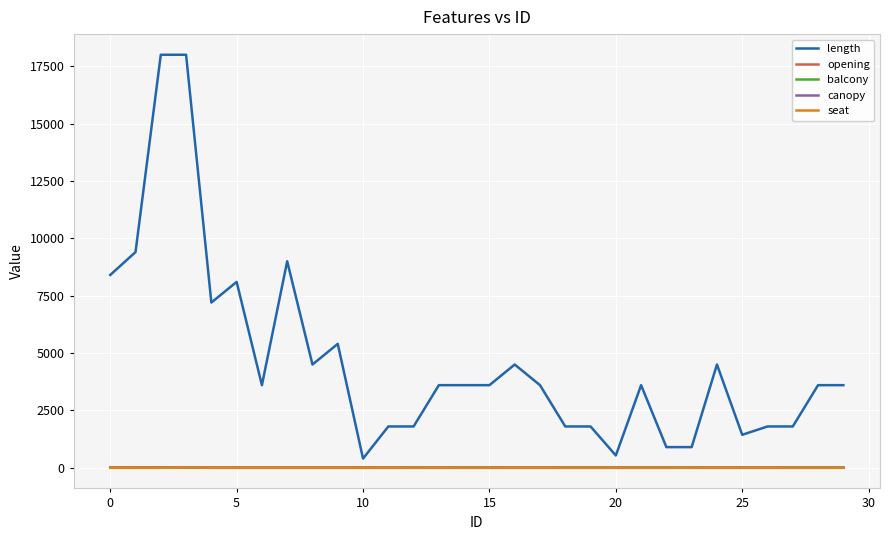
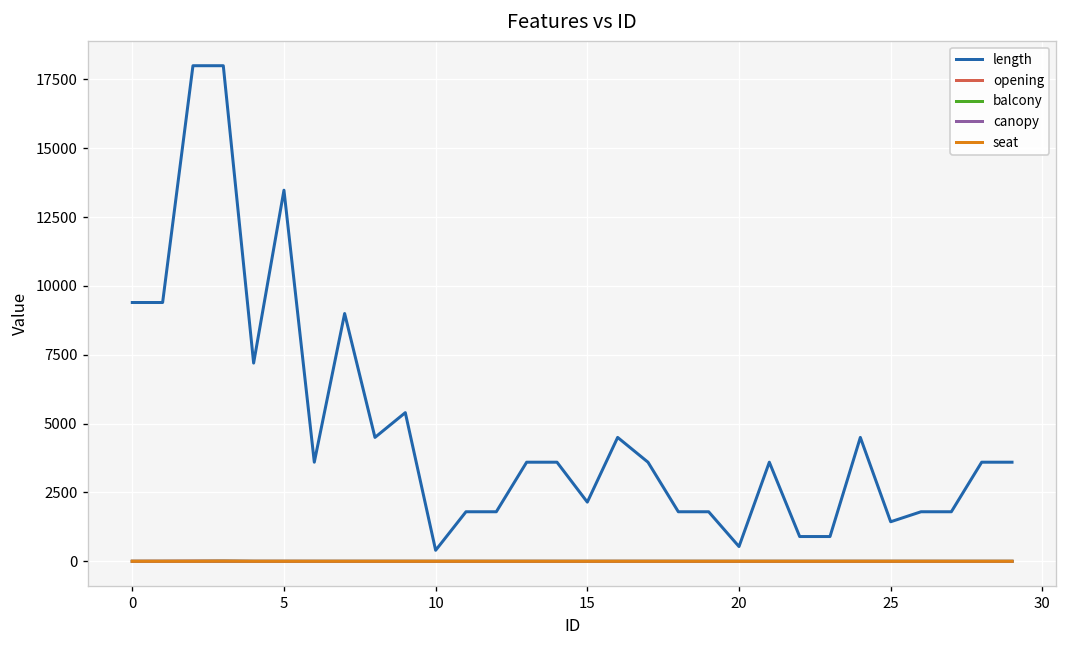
length, 0: 8400 -> 9400
length, 5: 8100 -> 13500
length, 15: 3600 -> 2200
